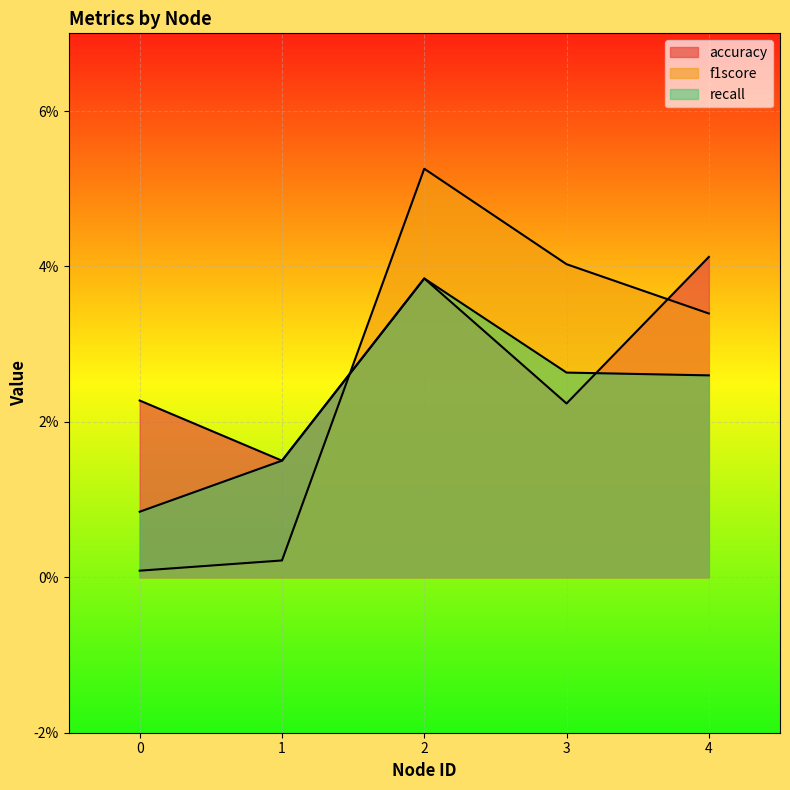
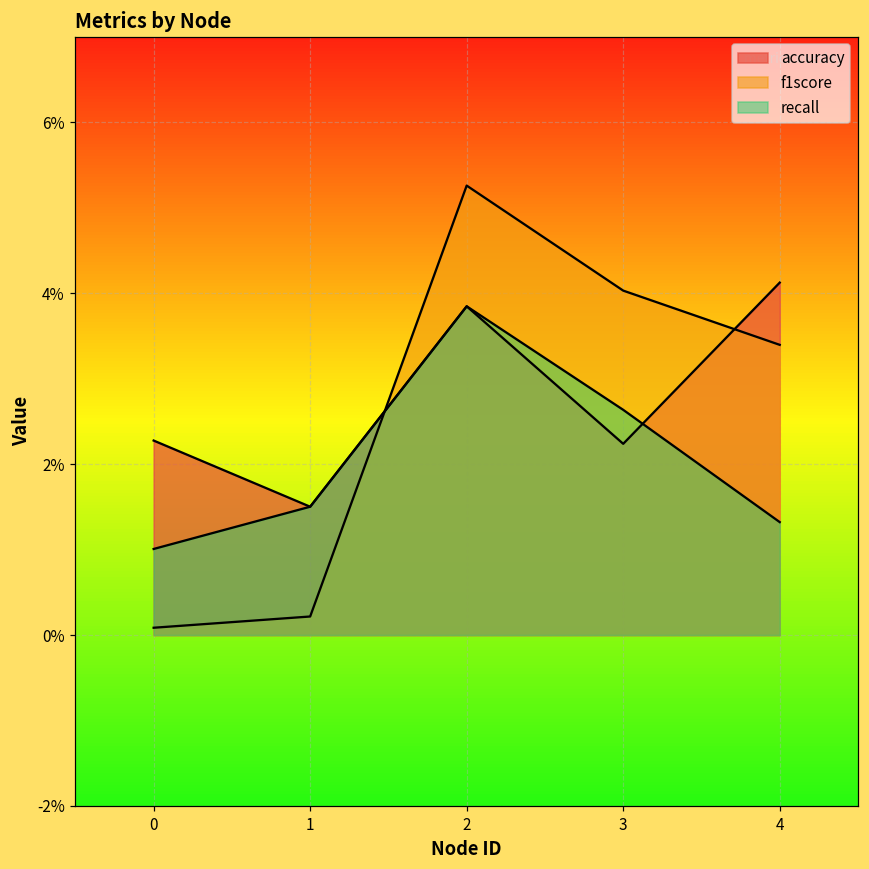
recall, 0: 0.8% -> 1.0%
recall, 4: 2.6% -> 1.3%
